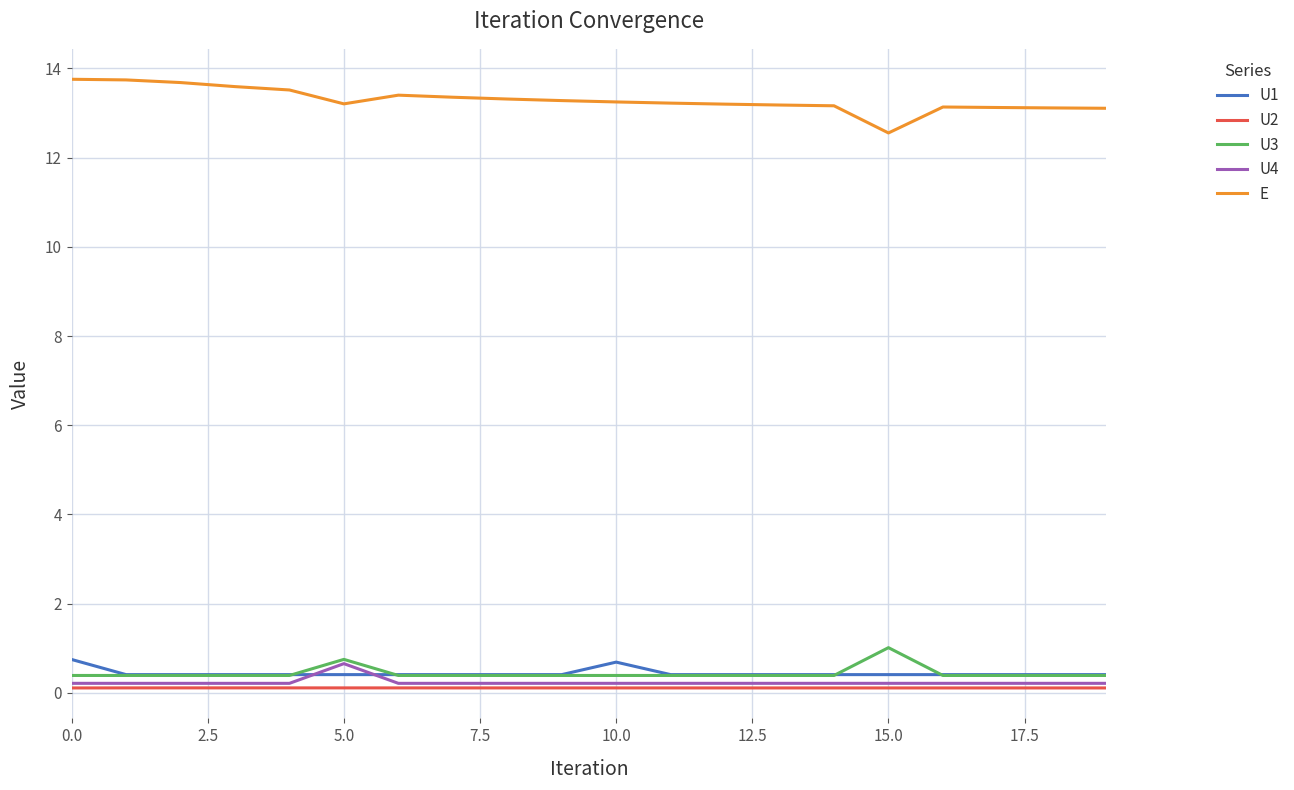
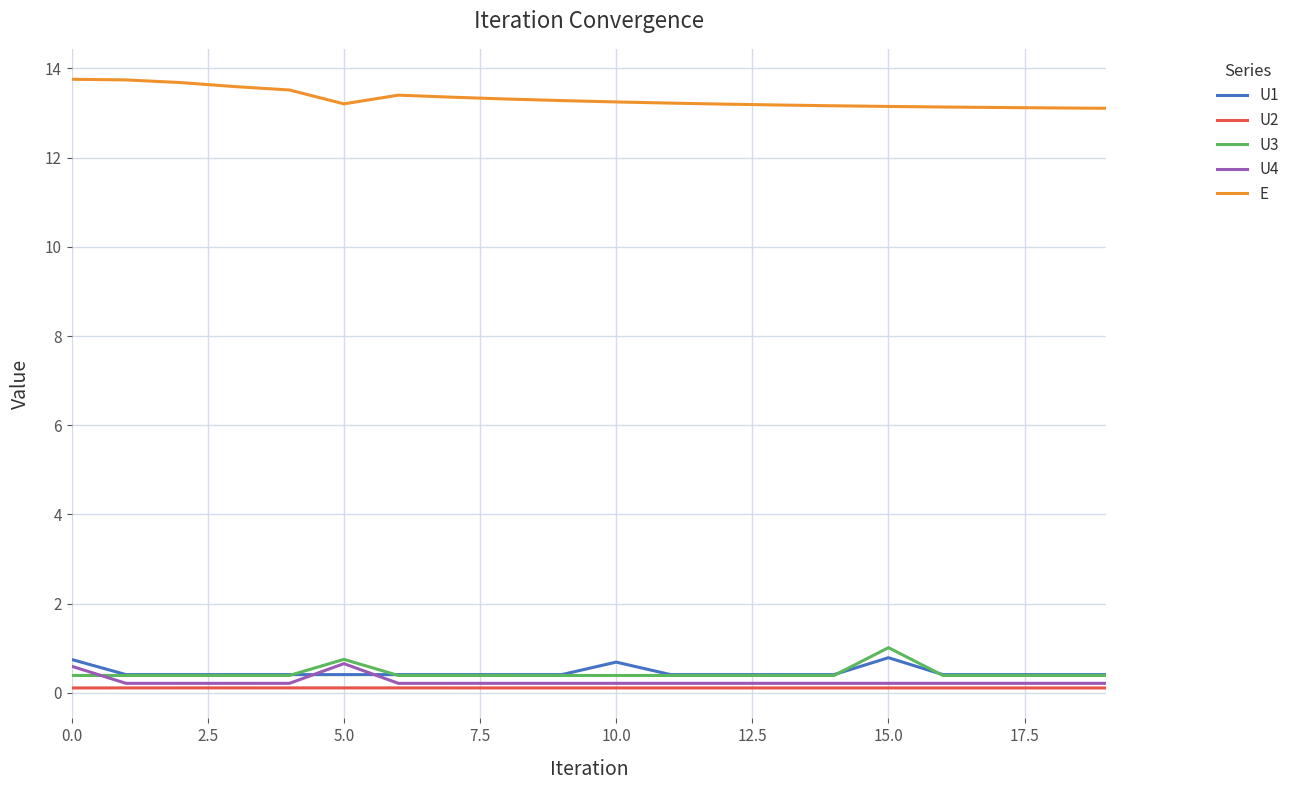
U4, 0.0: 0.2 -> 0.6
U1, 15.0: 0.4 -> 0.8
E, 15.0: 12.6 -> 13.1
